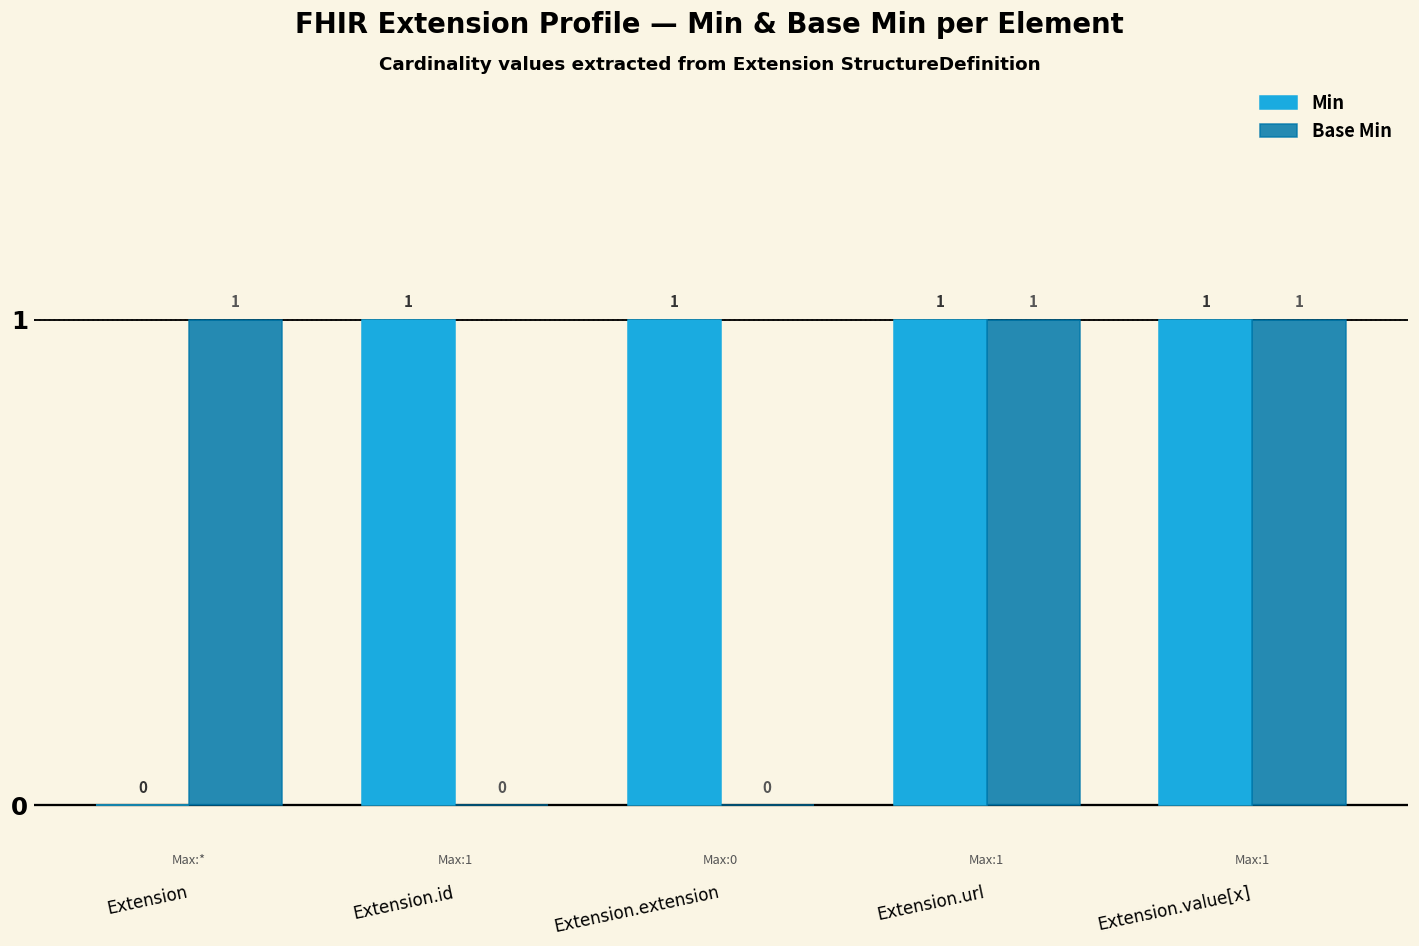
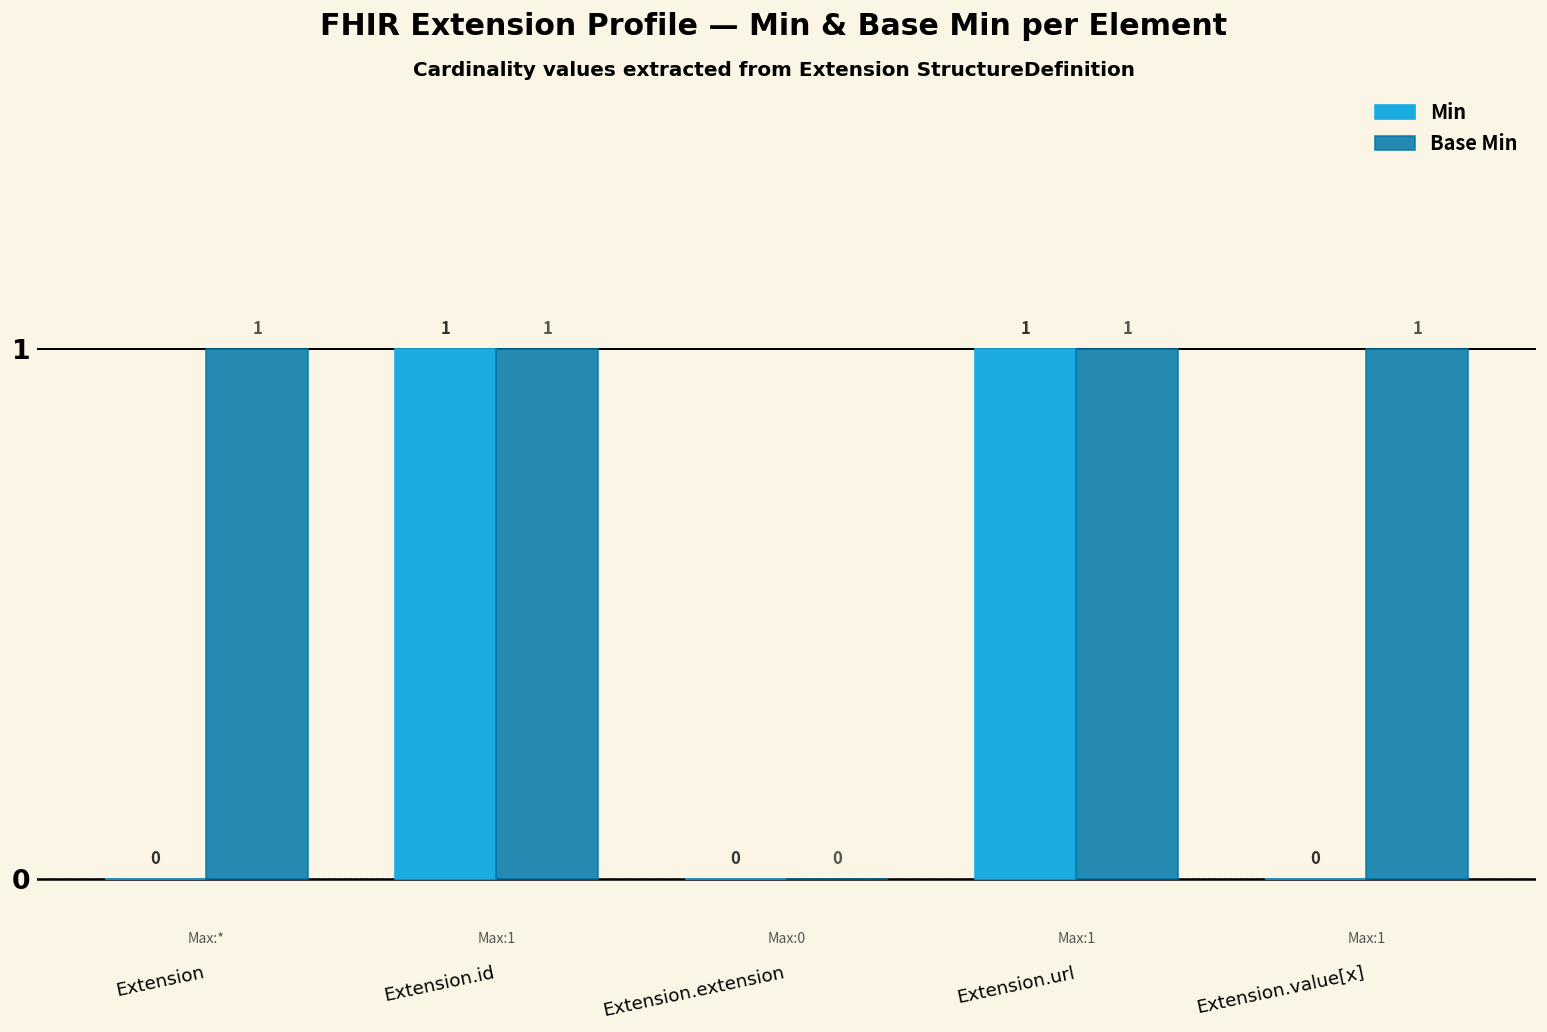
Base Min, Extension.id: 0 -> 1
Min, Extension.extension: 1 -> 0
Min, Extension.value[x]: 1 -> 0
